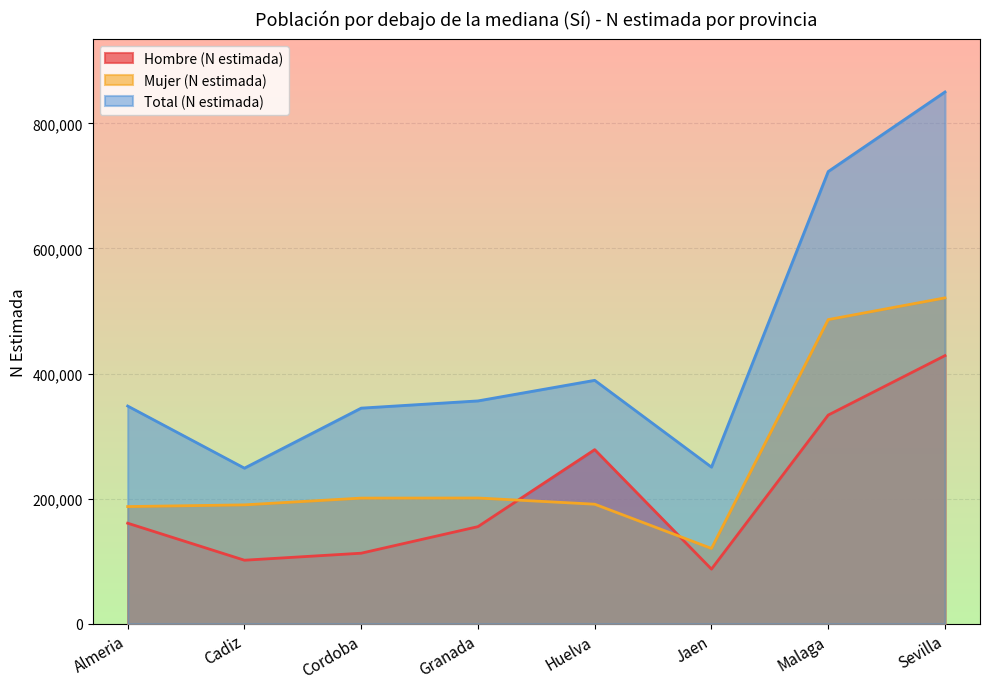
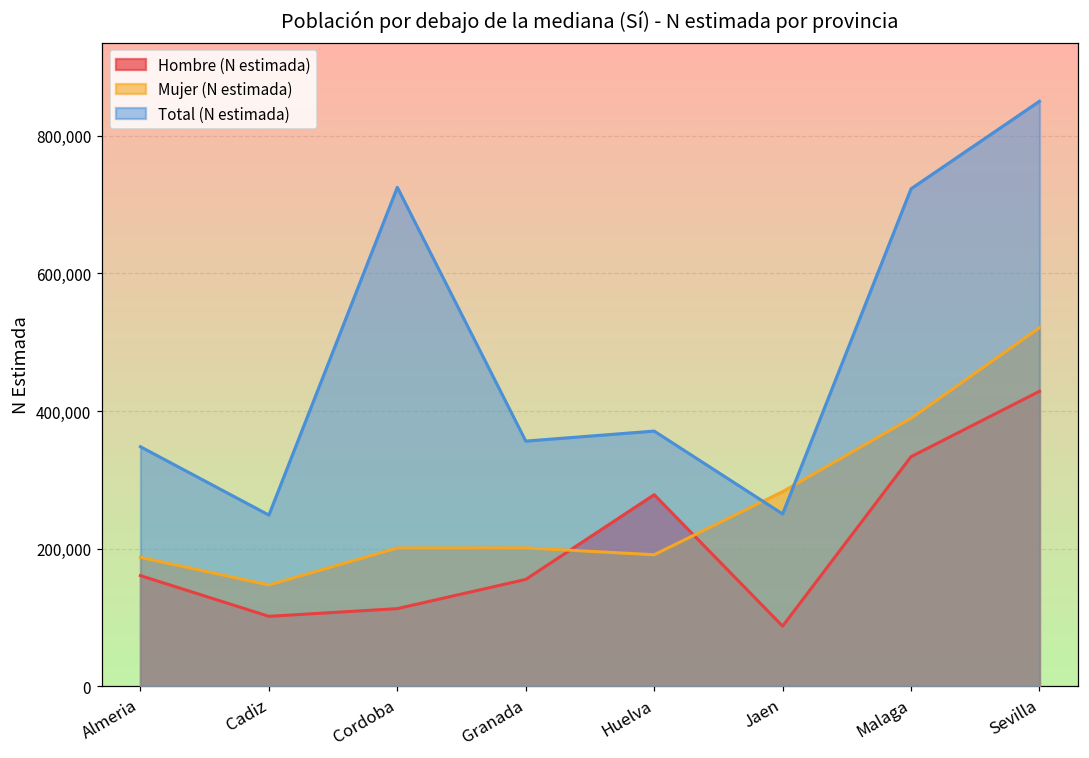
Mujer (N estimada), Cadiz: 190,000 -> 150,000
Total (N estimada), Cordoba: 340,000 -> 730,000
Total (N estimada), Huelva: 390,000 -> 370,000
Mujer (N estimada), Jaen: 120,000 -> 280,000
Mujer (N estimada), Malaga: 490,000 -> 390,000
